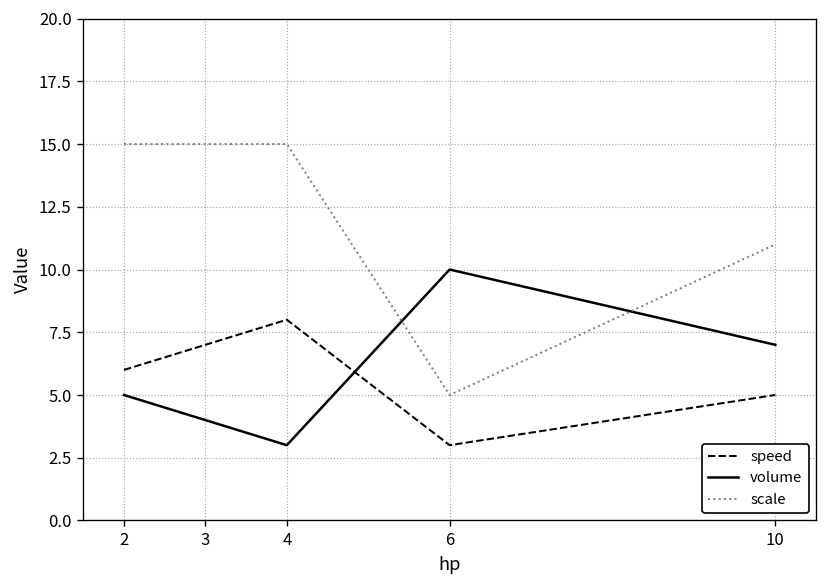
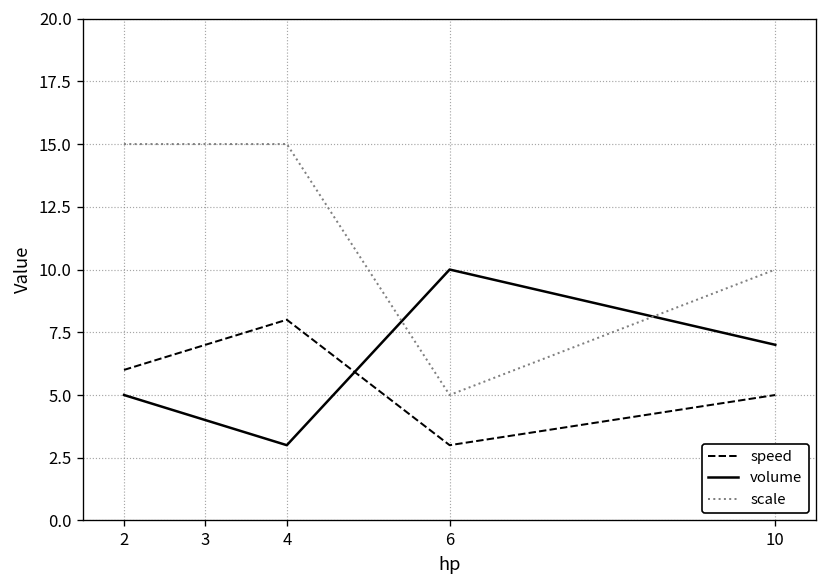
scale, 10: 11 -> 10
